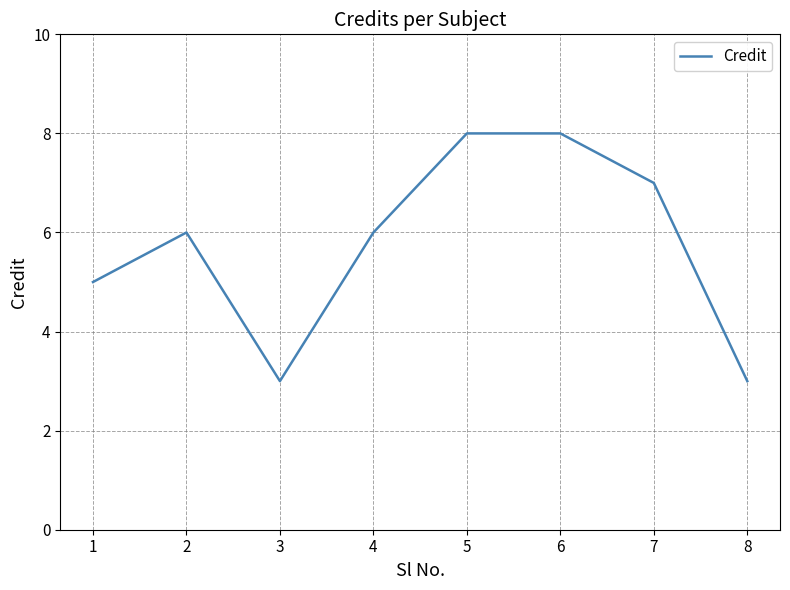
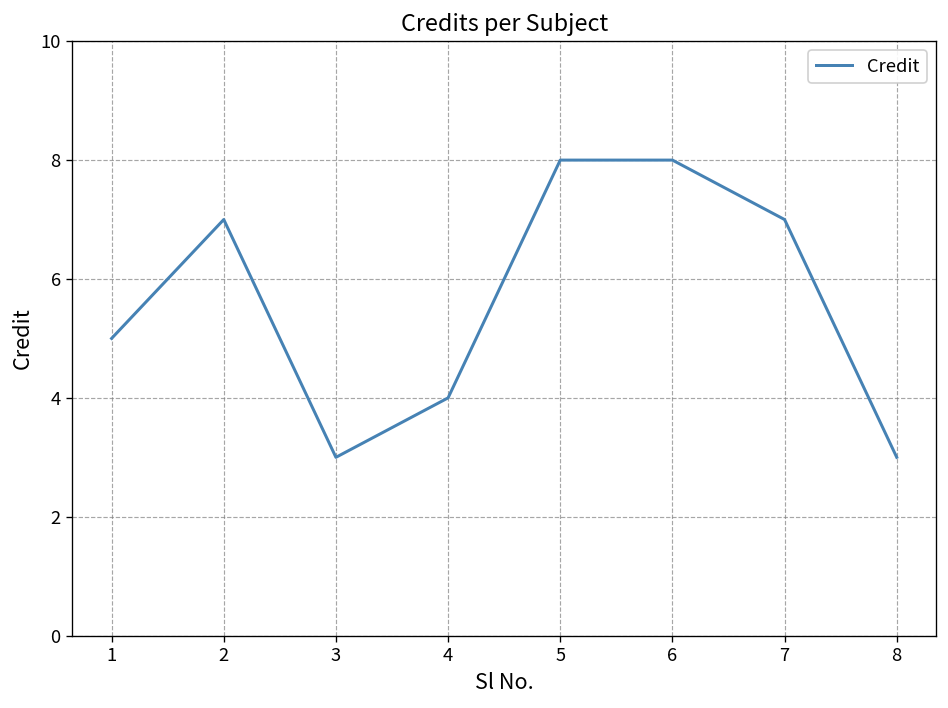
2: 6 -> 7
4: 6 -> 4
